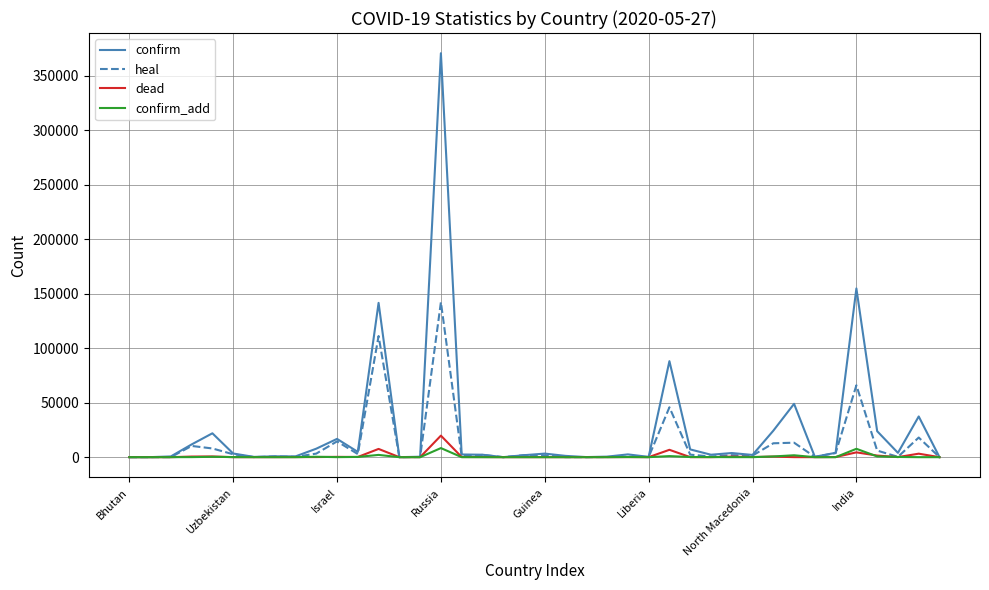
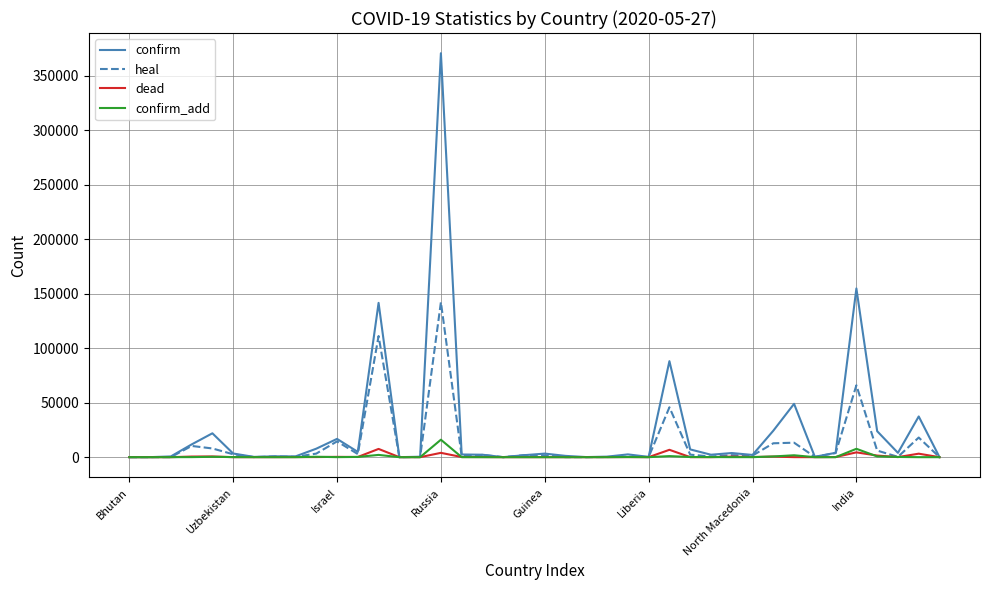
dead, Russia: 20000 -> 4000
confirm_add, Russia: 8000 -> 16000
